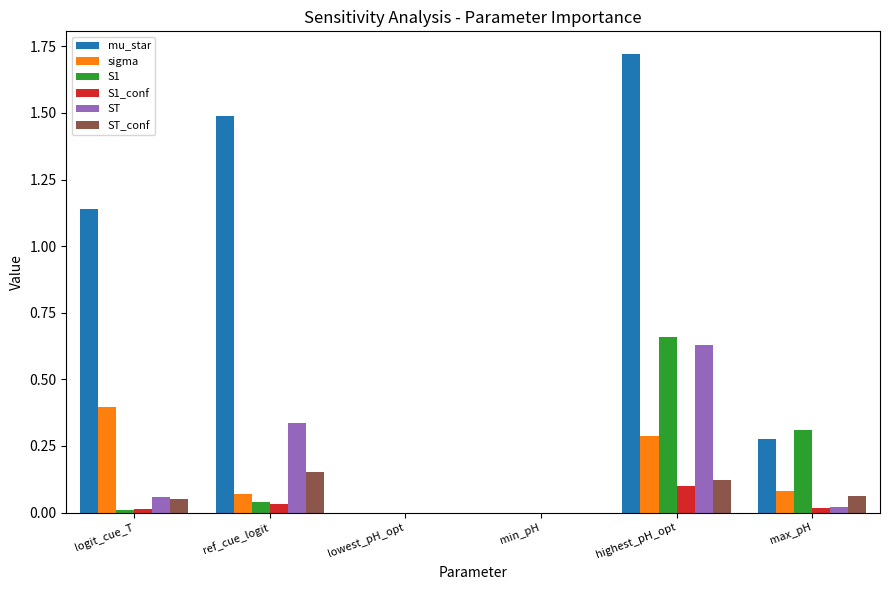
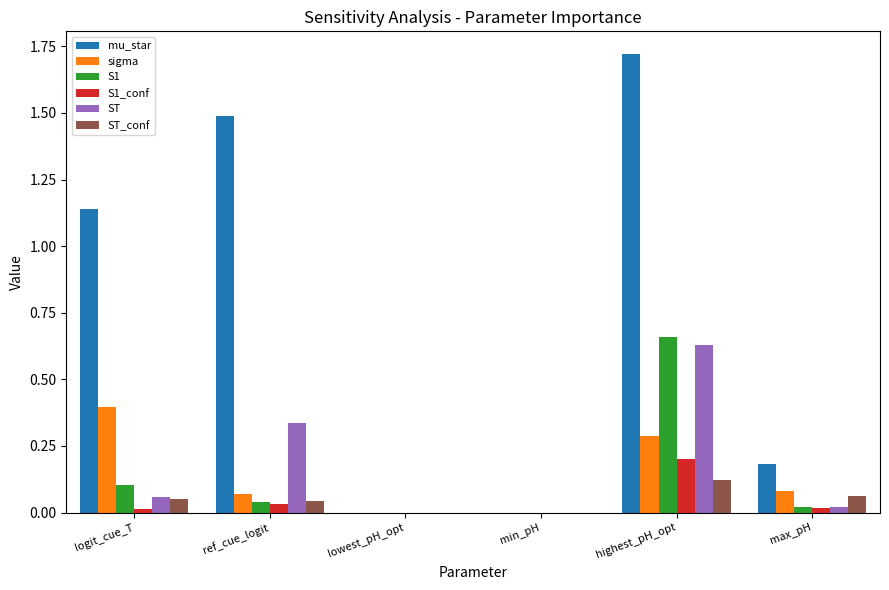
S1, logit_cue_T: 0.01 -> 0.10
ST_conf, ref_cue_logit: 0.15 -> 0.04
S1_conf, highest_pH_opt: 0.10 -> 0.20
mu_star, max_pH: 0.28 -> 0.18
S1, max_pH: 0.31 -> 0.02
